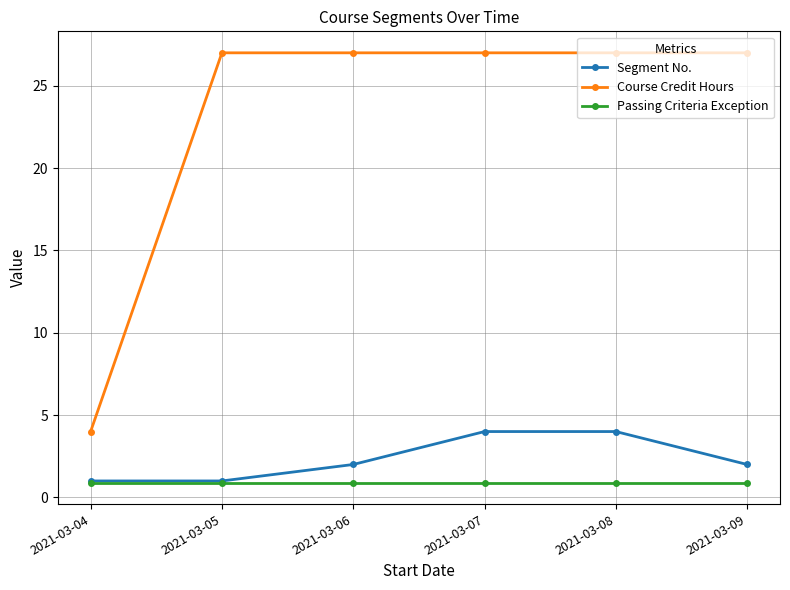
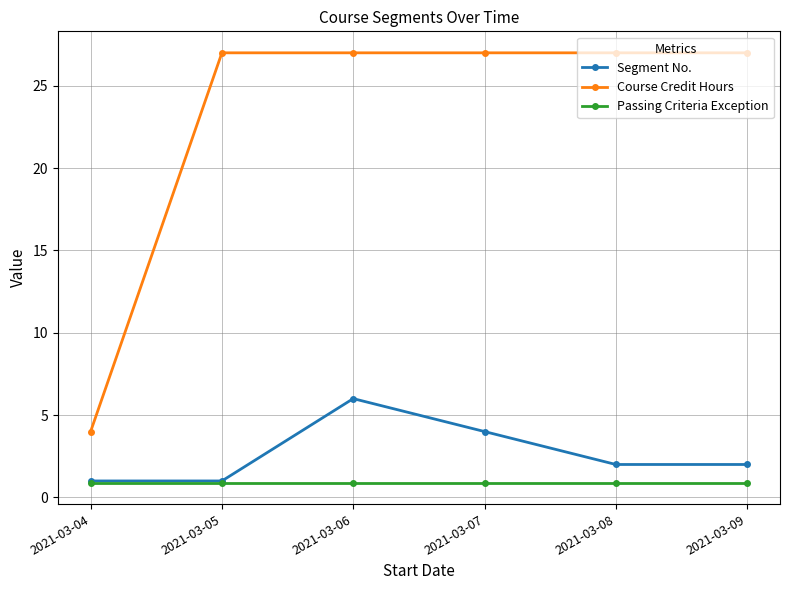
Segment No., 2021-03-06: 2 -> 6
Segment No., 2021-03-08: 4 -> 2
